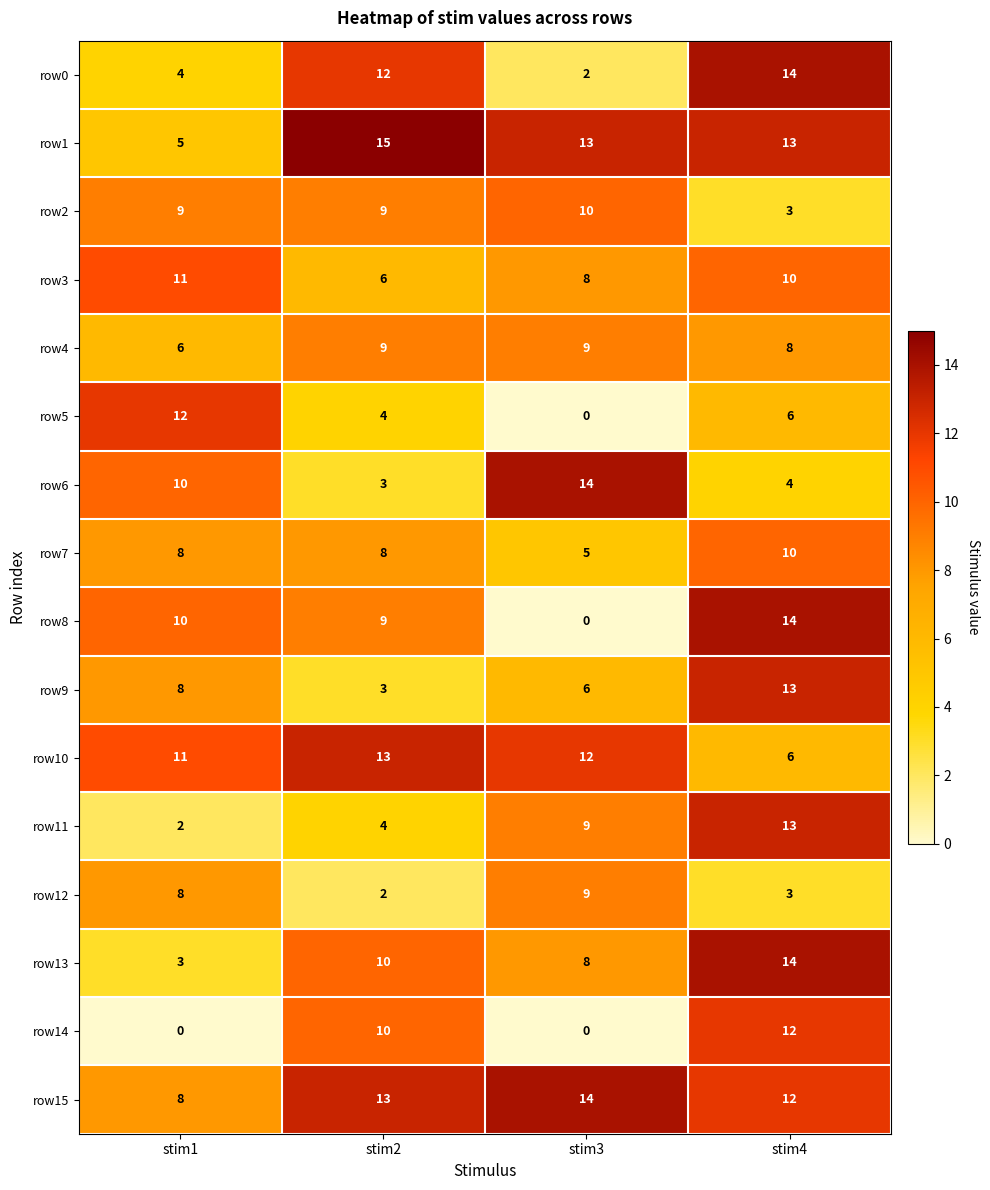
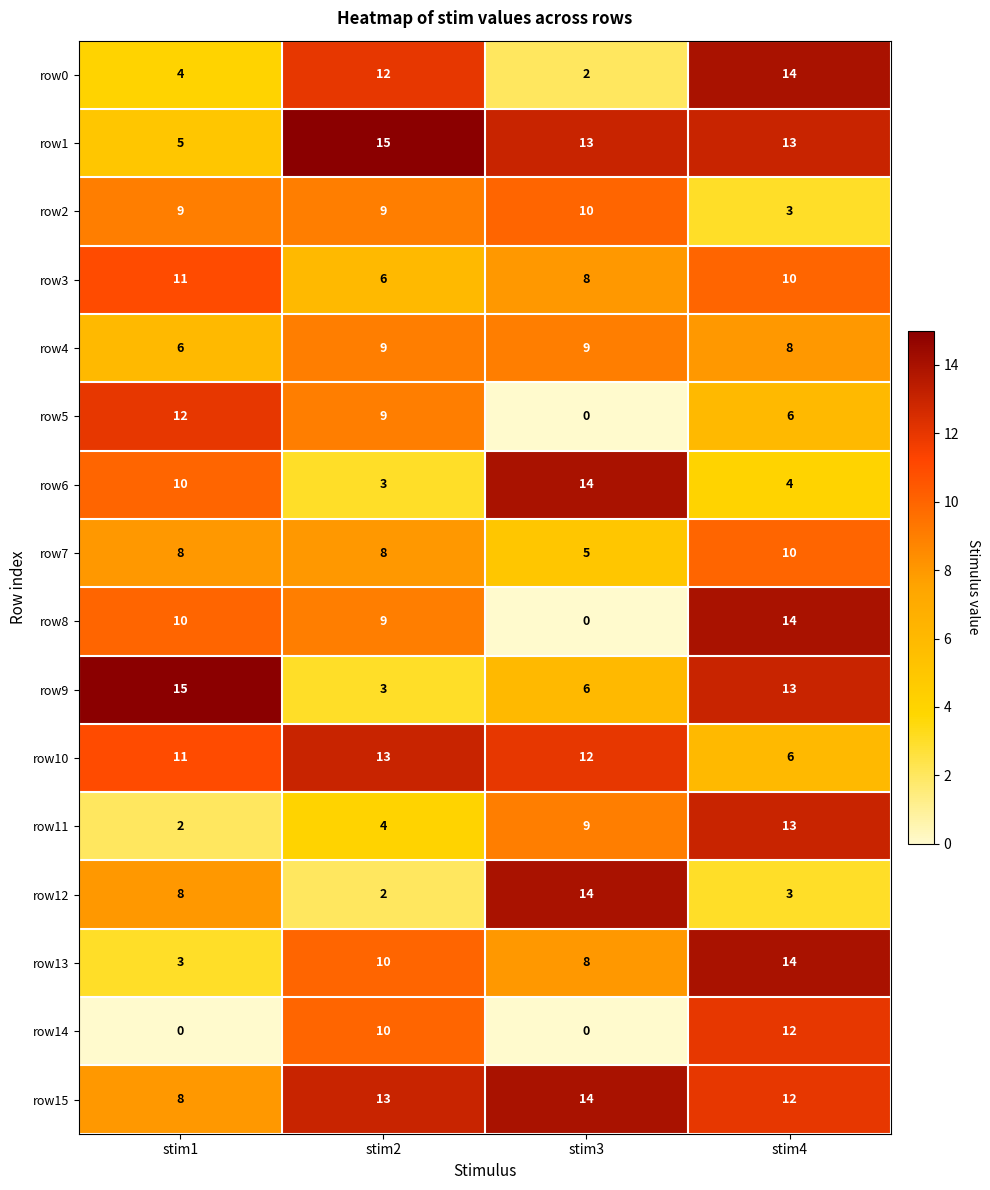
row5, stim2: 4 -> 9
row9, stim1: 8 -> 15
row12, stim3: 9 -> 14
